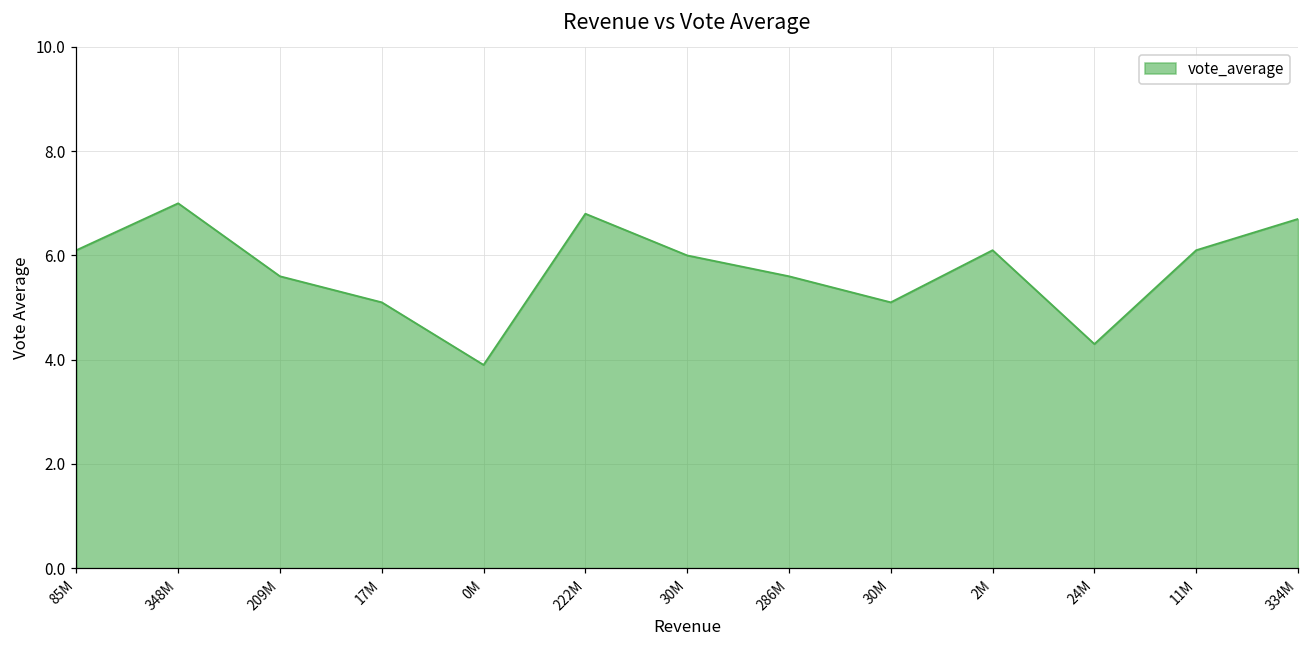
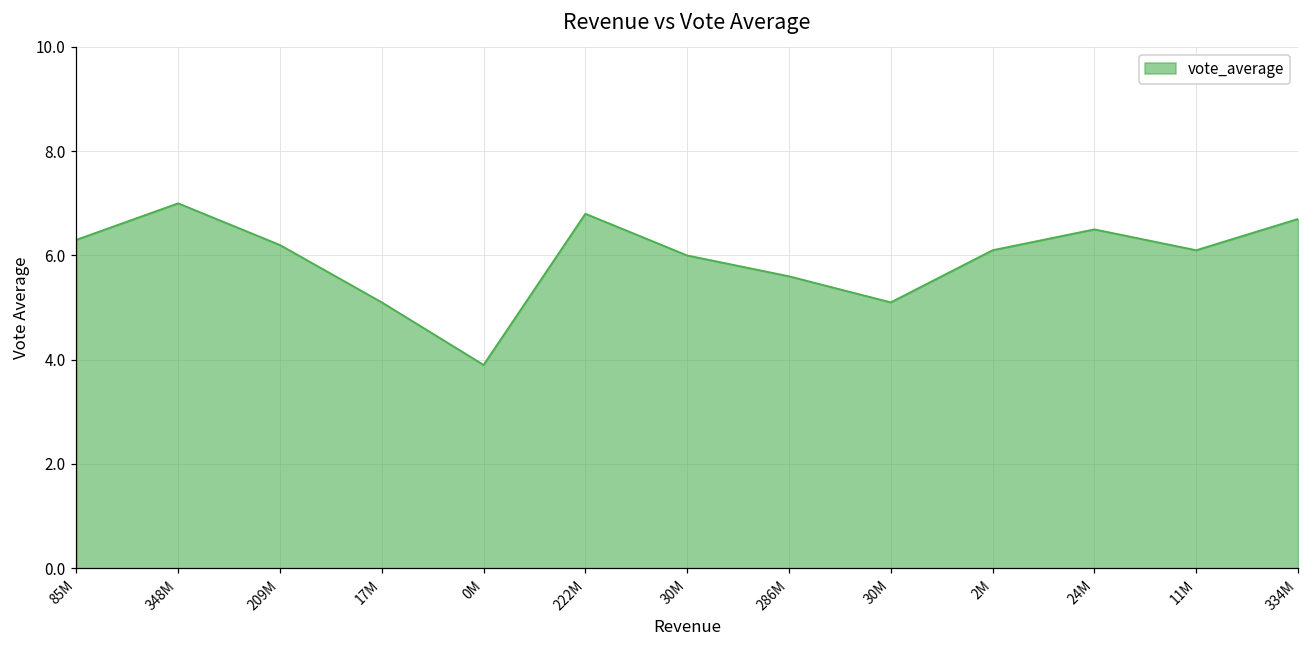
85M: 6.1 -> 6.3
209M: 5.6 -> 6.2
24M: 4.3 -> 6.5
